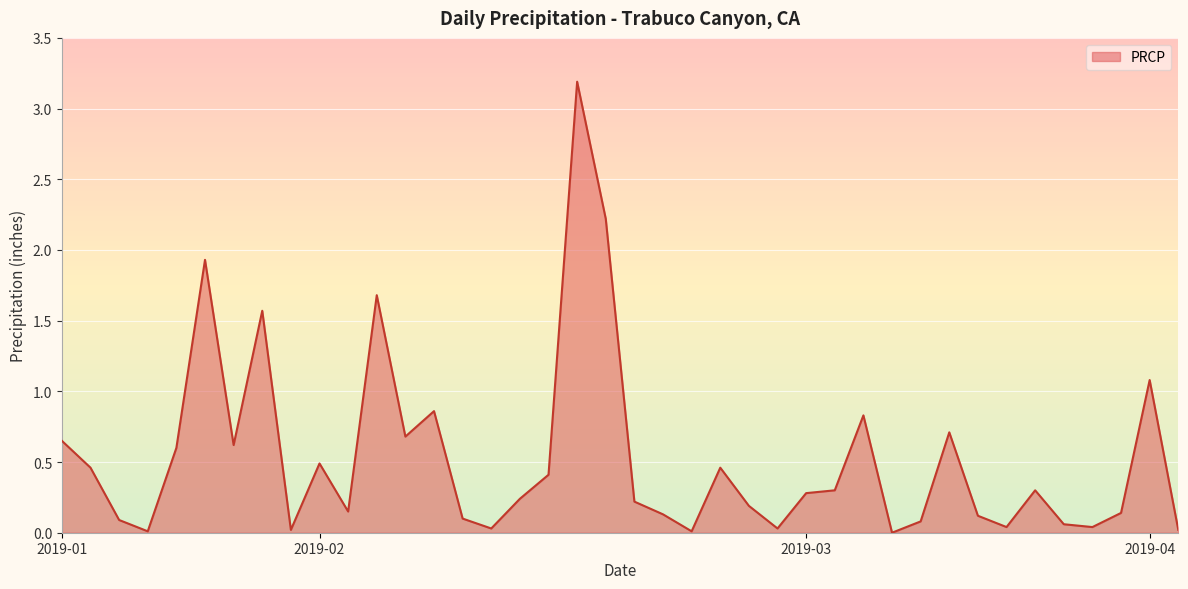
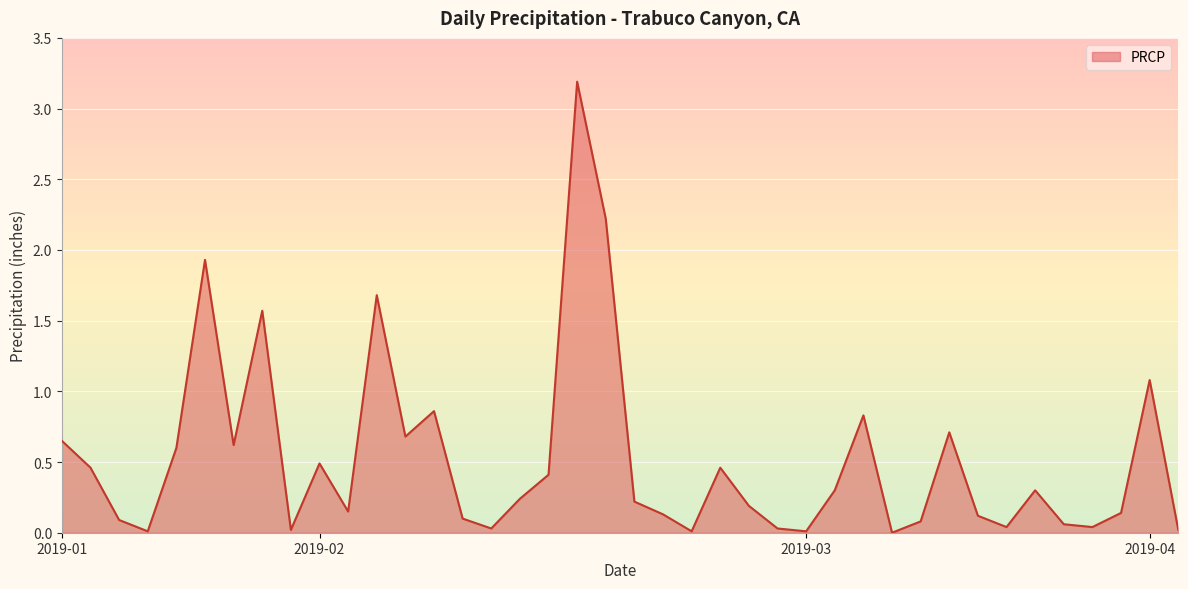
2019-03: 0.28 -> 0.01
